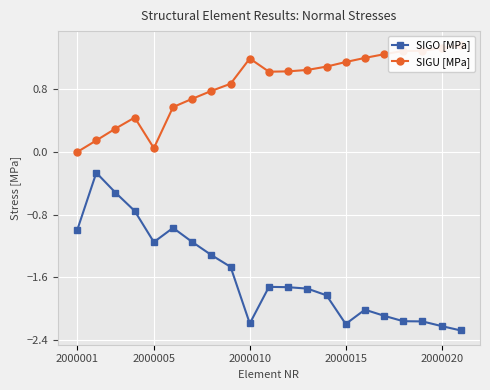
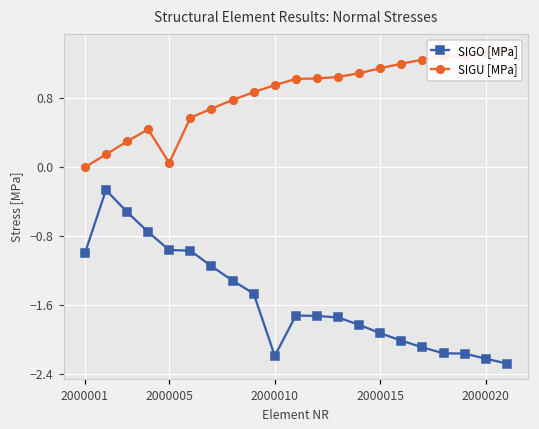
SIGO [MPa], 2000005: -1.1 -> -1.0
SIGU [MPa], 2000010: 1.2 -> 1.0
SIGO [MPa], 2000015: -2.2 -> -1.9
